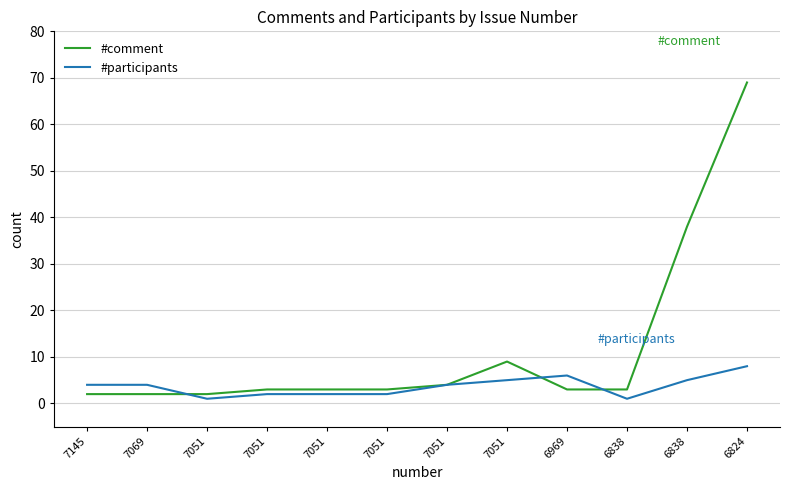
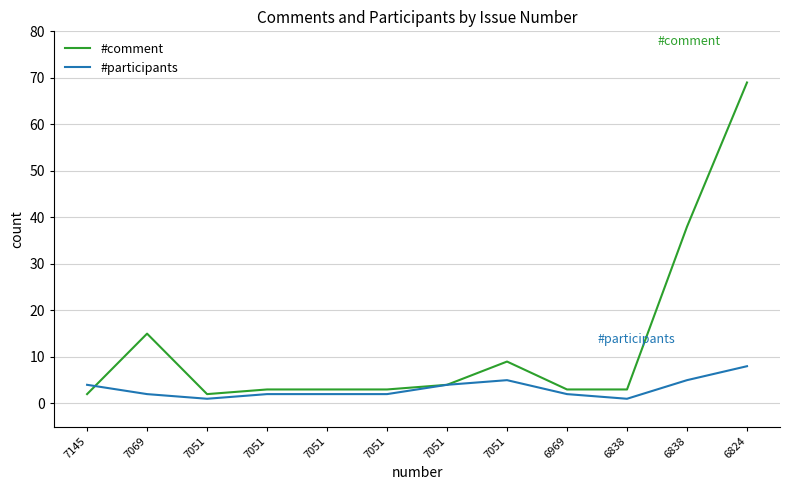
#comment, 7069: 2 -> 15
#participants, 7069: 4 -> 2
#participants, 6969: 6 -> 2
